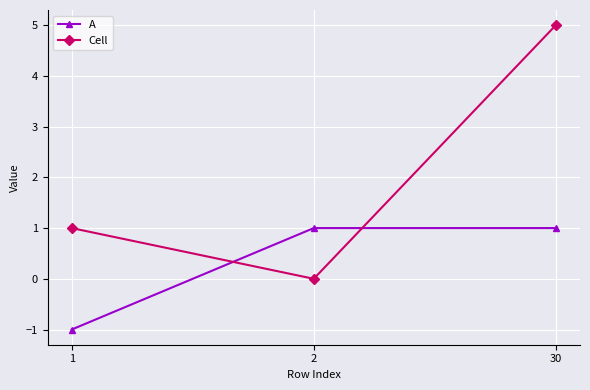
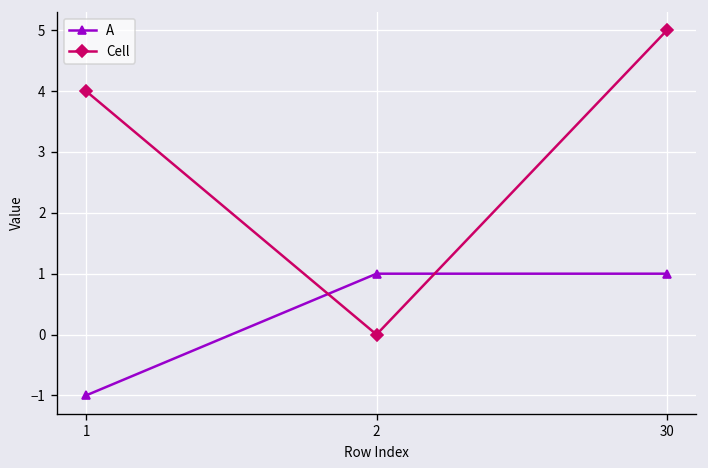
Cell, 1: 1 -> 4
